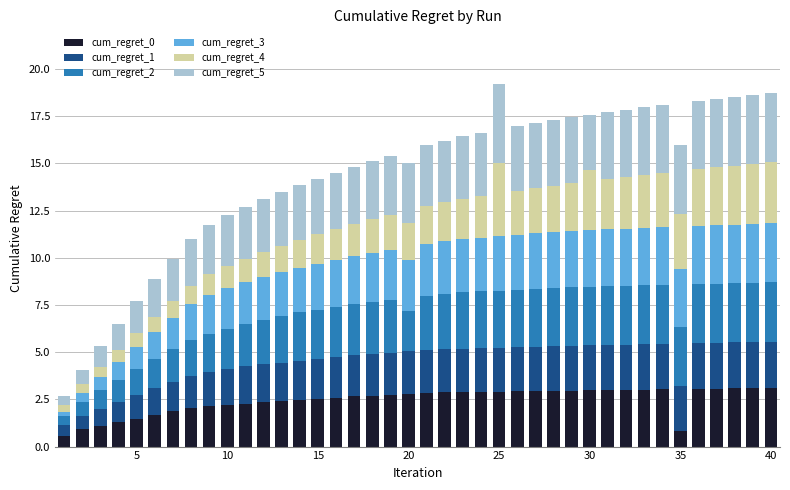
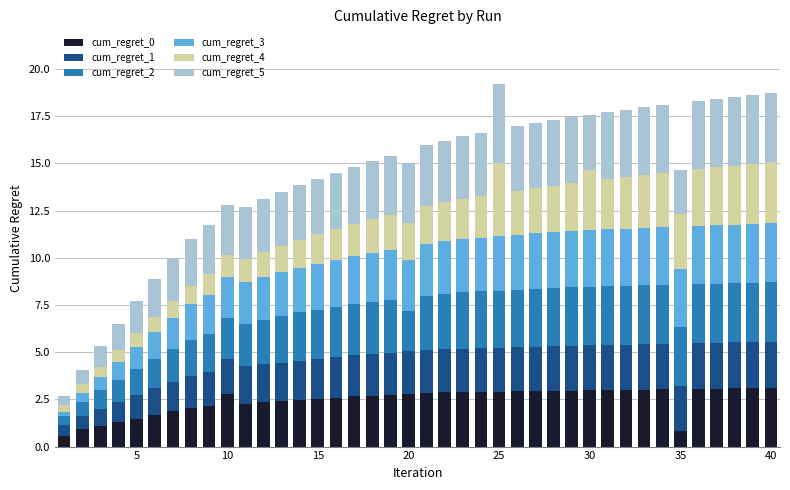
cum_regret_0, 10: 2.2 -> 2.8
cum_regret_5, 35: 3.6 -> 2.3
